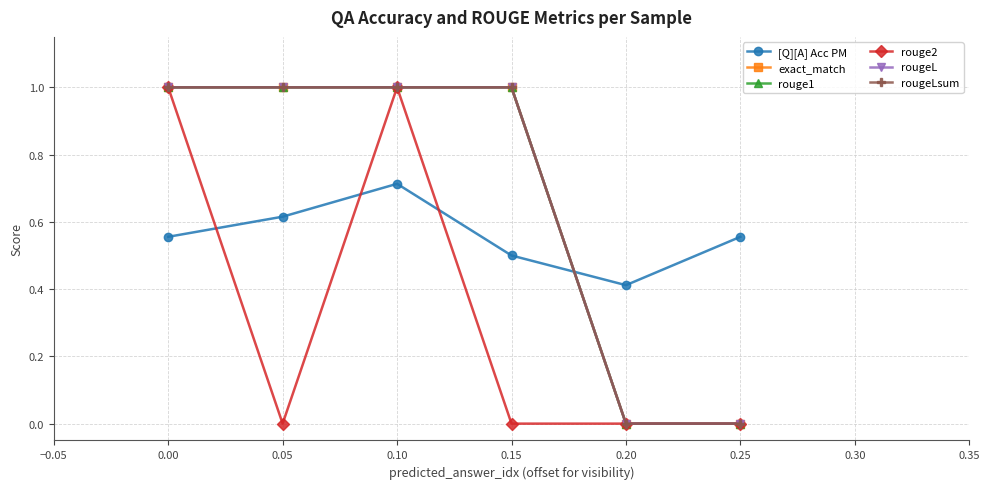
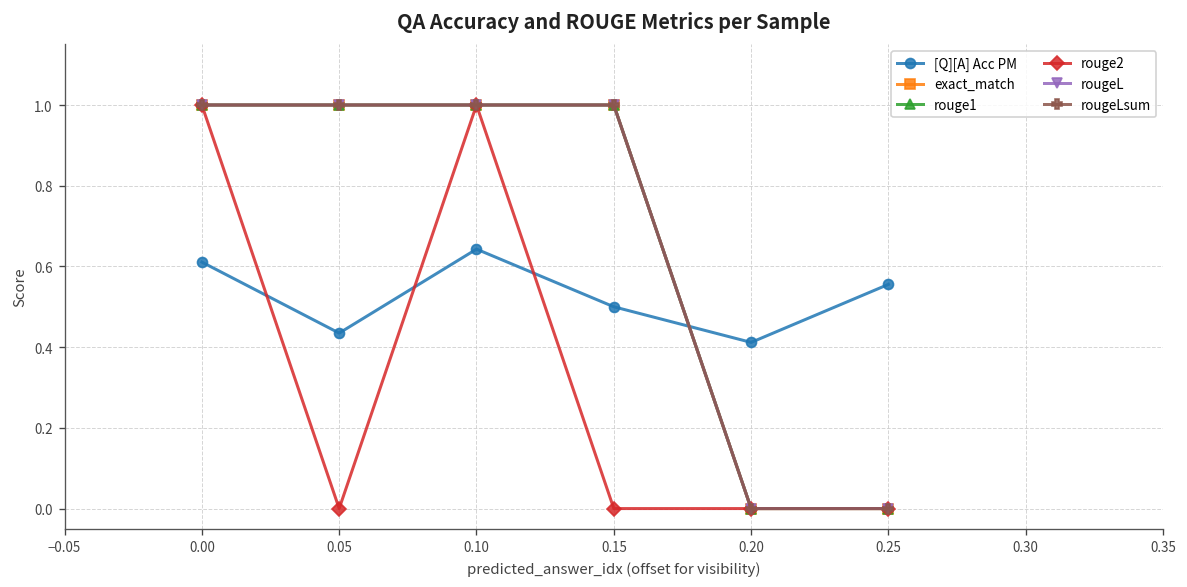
[Q][A] Acc PM, 0.00: 0.56 -> 0.61
[Q][A] Acc PM, 0.05: 0.62 -> 0.43
[Q][A] Acc PM, 0.10: 0.71 -> 0.64
